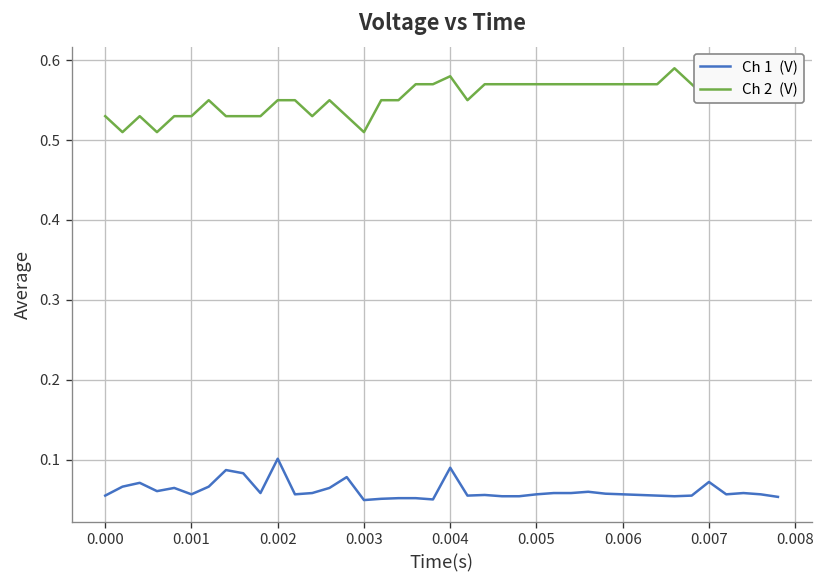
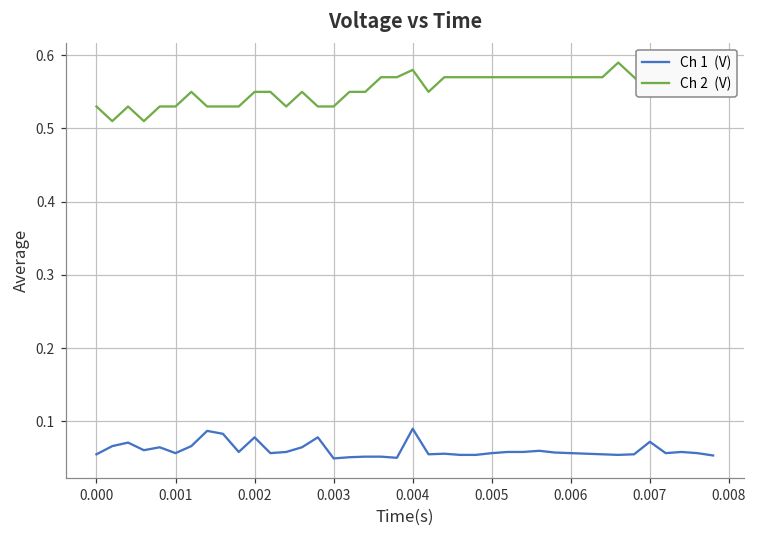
Ch 1 (V), 0.002: 0.10 -> 0.08
Ch 2 (V), 0.003: 0.51 -> 0.53
